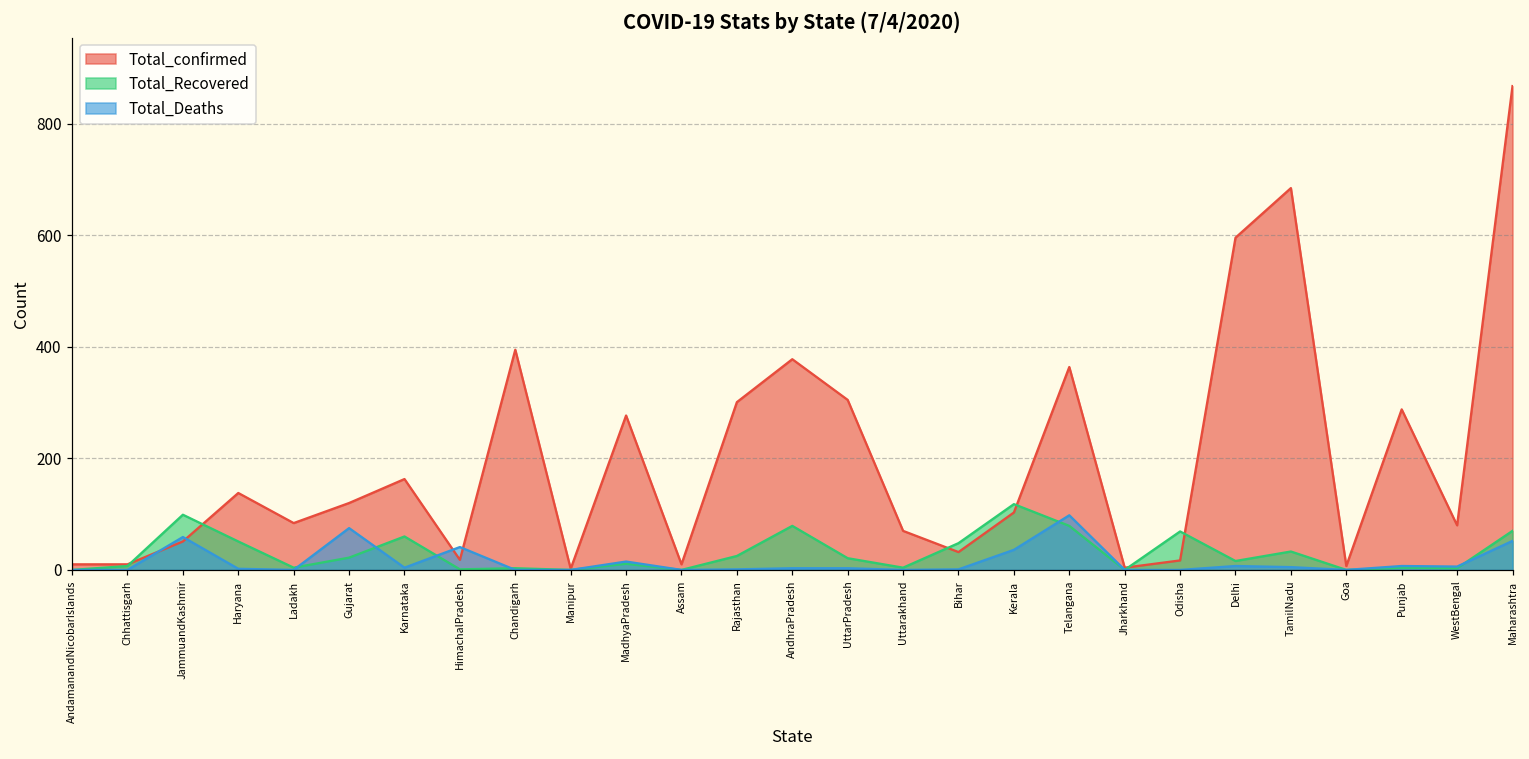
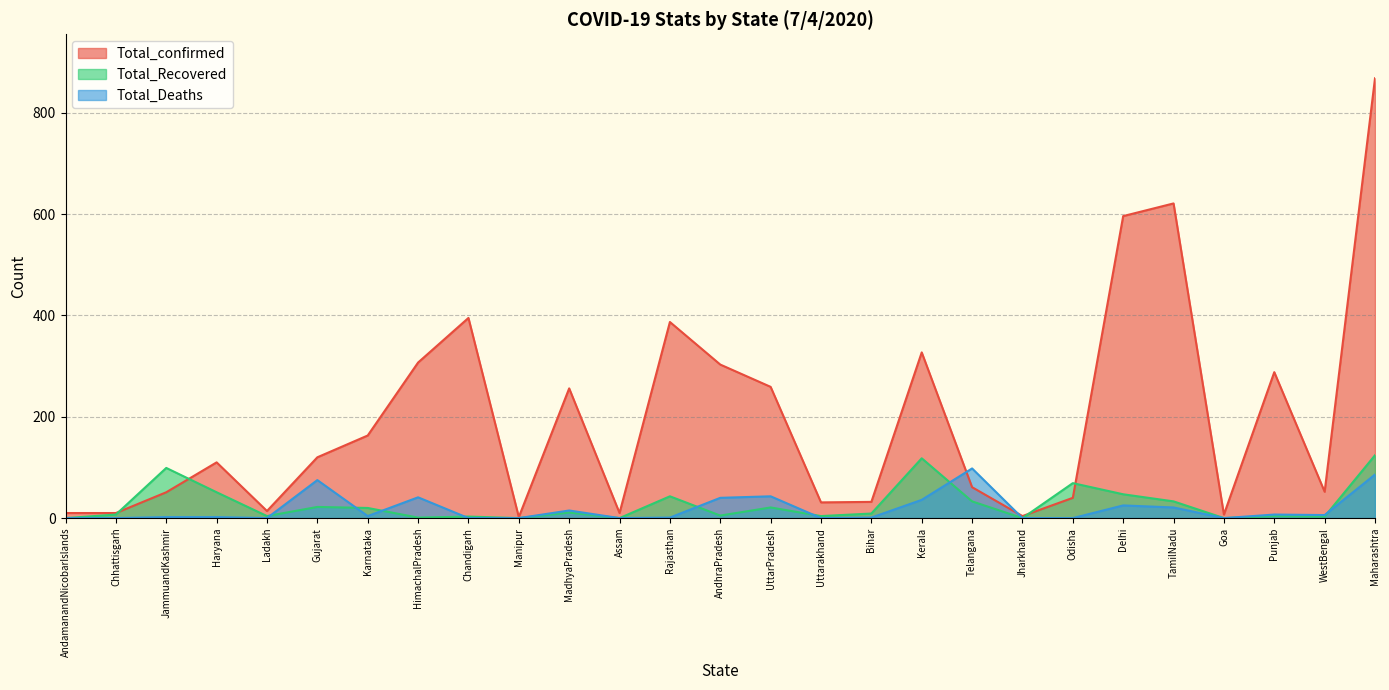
Total_Deaths, JammuandKashmir: 60 -> 0
Total_confirmed, Haryana: 140 -> 110
Total_confirmed, Ladakh: 80 -> 10
Total_Recovered, Karnataka: 60 -> 20
Total_confirmed, HimachalPradesh: 20 -> 310
Total_confirmed, MadhyaPradesh: 280 -> 260
Total_confirmed, Rajasthan: 300 -> 390
Total_Recovered, Rajasthan: 30 -> 40
Total_confirmed, AndhraPradesh: 380 -> 300
Total_Recovered, AndhraPradesh: 80 -> 10
Total_Deaths, AndhraPradesh: 0 -> 40
Total_confirmed, UttarPradesh: 310 -> 260
Total_Deaths, UttarPradesh: 0 -> 40
Total_confirmed, Uttarakhand: 70 -> 30
Total_Recovered, Bihar: 50 -> 10
Total_confirmed, Kerala: 100 -> 330
Total_confirmed, Telangana: 360 -> 60
Total_Recovered, Telangana: 80 -> 30
Total_confirmed, Odisha: 20 -> 40
Total_Recovered, Delhi: 20 -> 50
Total_Deaths, Delhi: 10 -> 30
Total_confirmed, TamilNadu: 690 -> 620
Total_Deaths, TamilNadu: 10 -> 20
Total_confirmed, WestBengal: 80 -> 50
Total_Recovered, Maharashtra: 70 -> 120
Total_Deaths, Maharashtra: 50 -> 90
